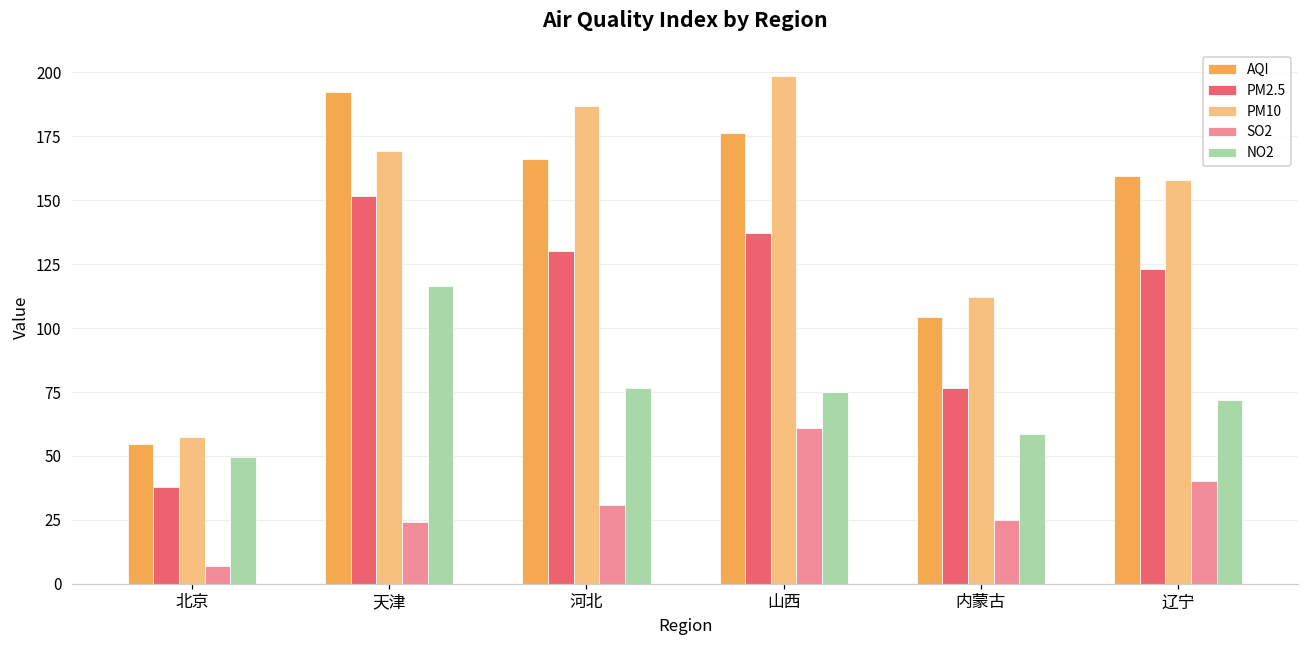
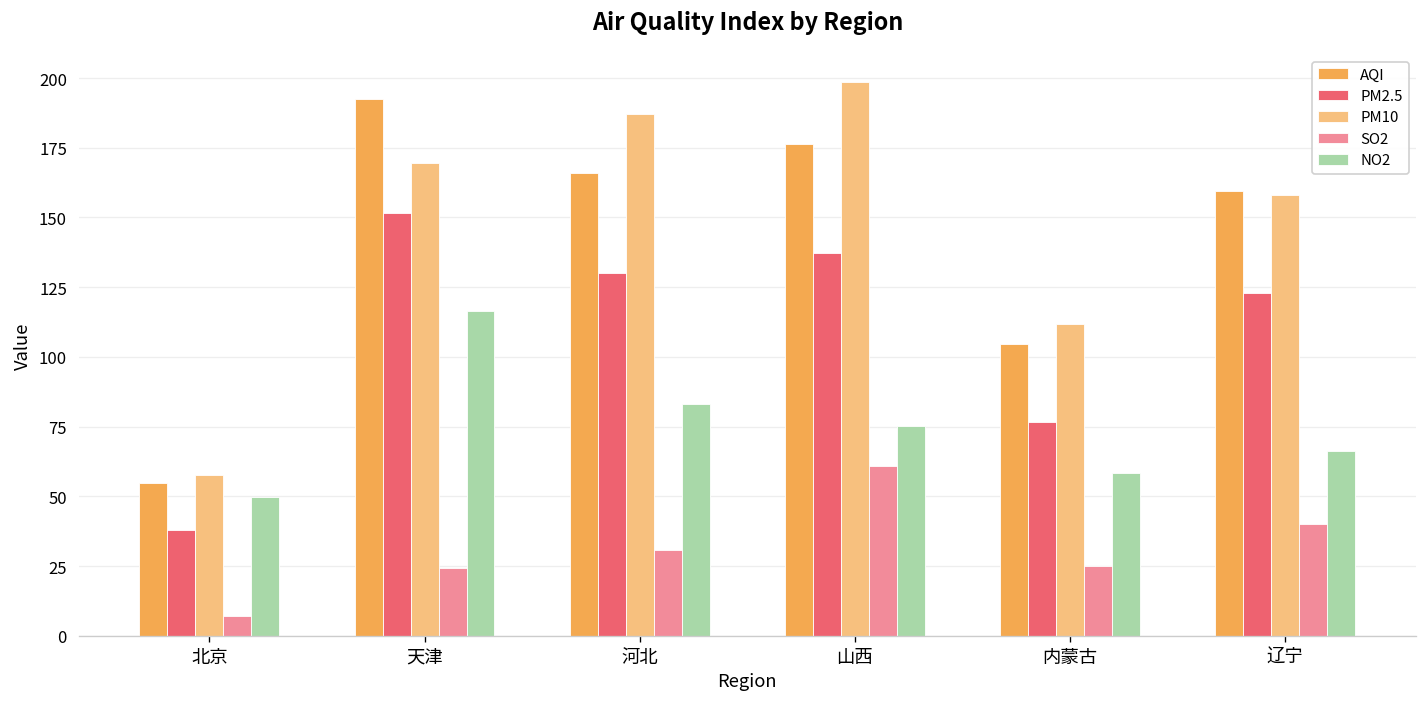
NO2, 河北: 77 -> 83
NO2, 辽宁: 72 -> 66
